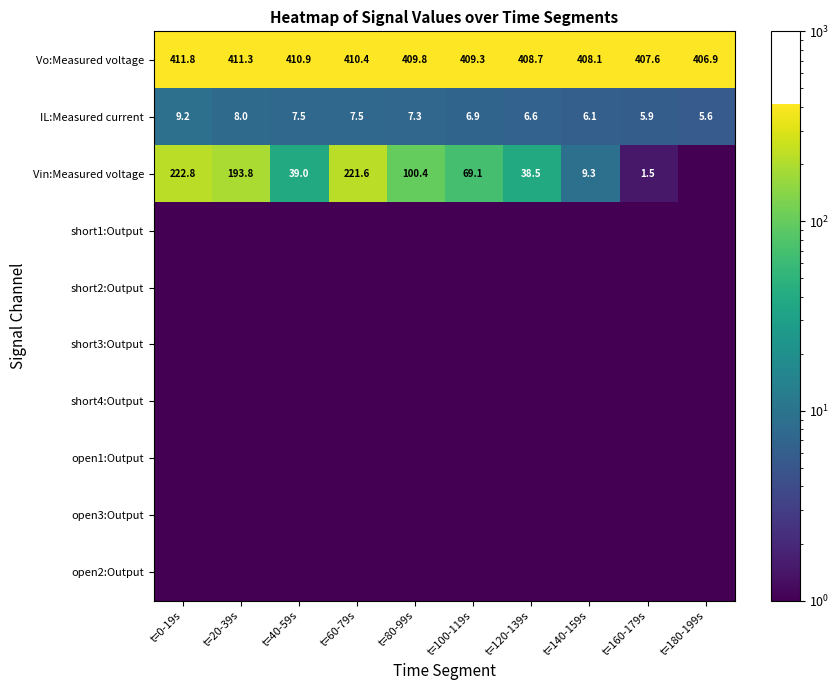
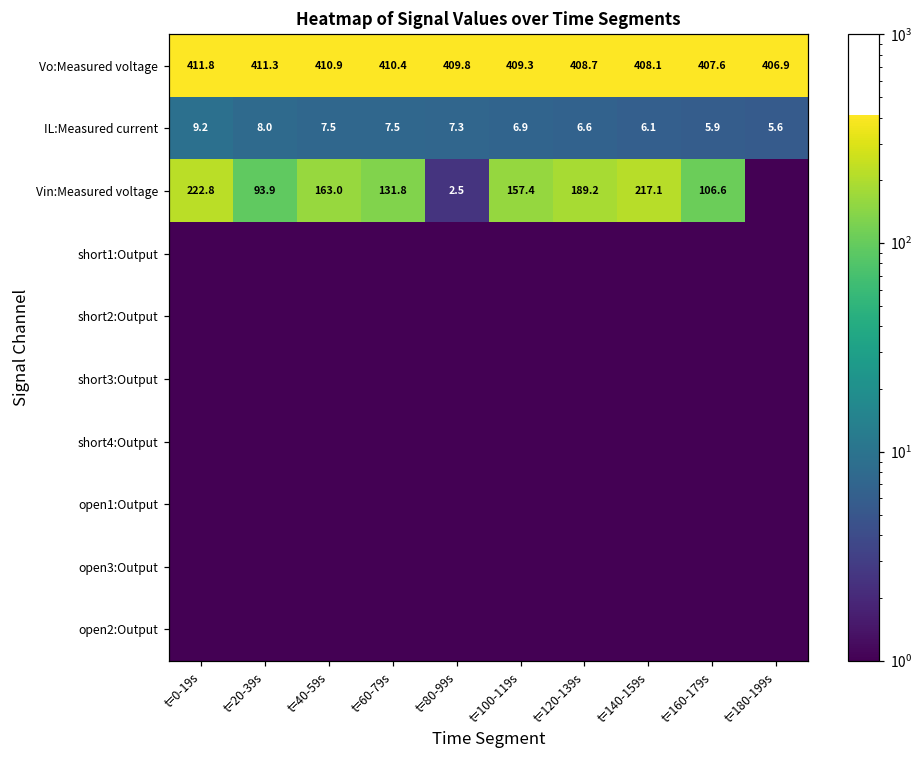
Vin:Measured voltage, t=20-39s: 193.8 -> 93.9
Vin:Measured voltage, t=40-59s: 39.0 -> 163.0
Vin:Measured voltage, t=60-79s: 221.6 -> 131.8
Vin:Measured voltage, t=80-99s: 100.4 -> 2.5
Vin:Measured voltage, t=100-119s: 69.1 -> 157.4
Vin:Measured voltage, t=120-139s: 38.5 -> 189.2
Vin:Measured voltage, t=140-159s: 9.3 -> 217.1
Vin:Measured voltage, t=160-179s: 1.5 -> 106.6
